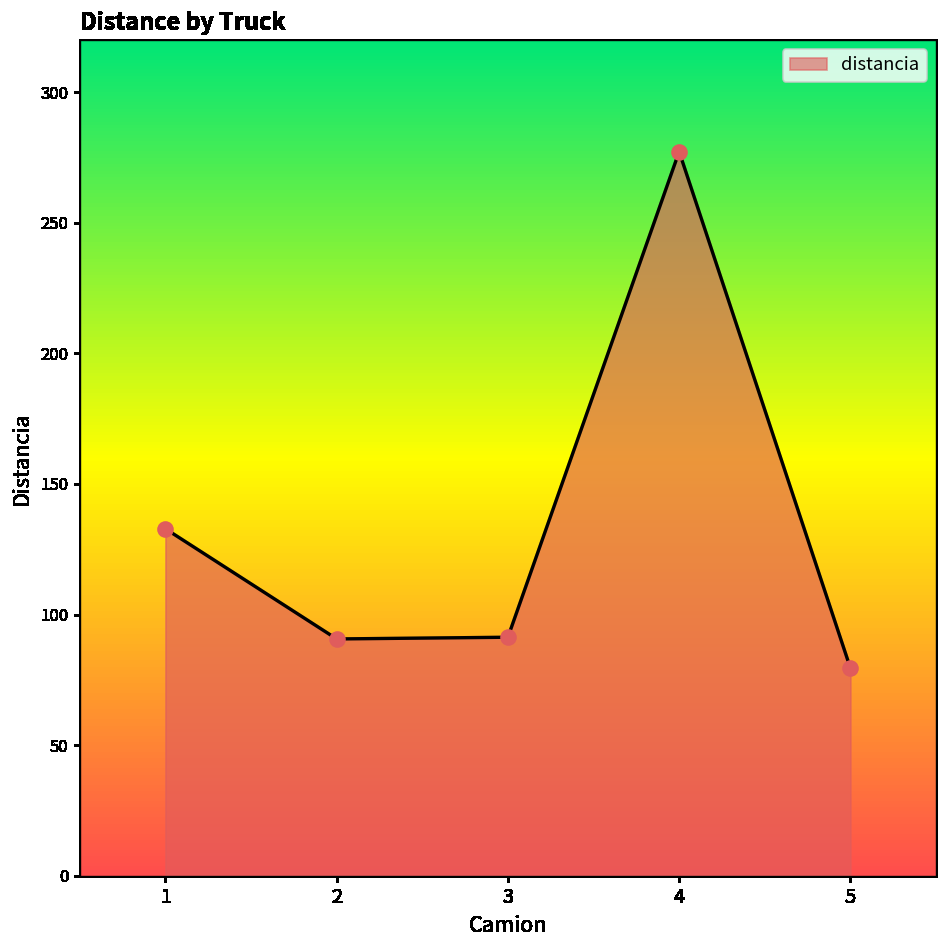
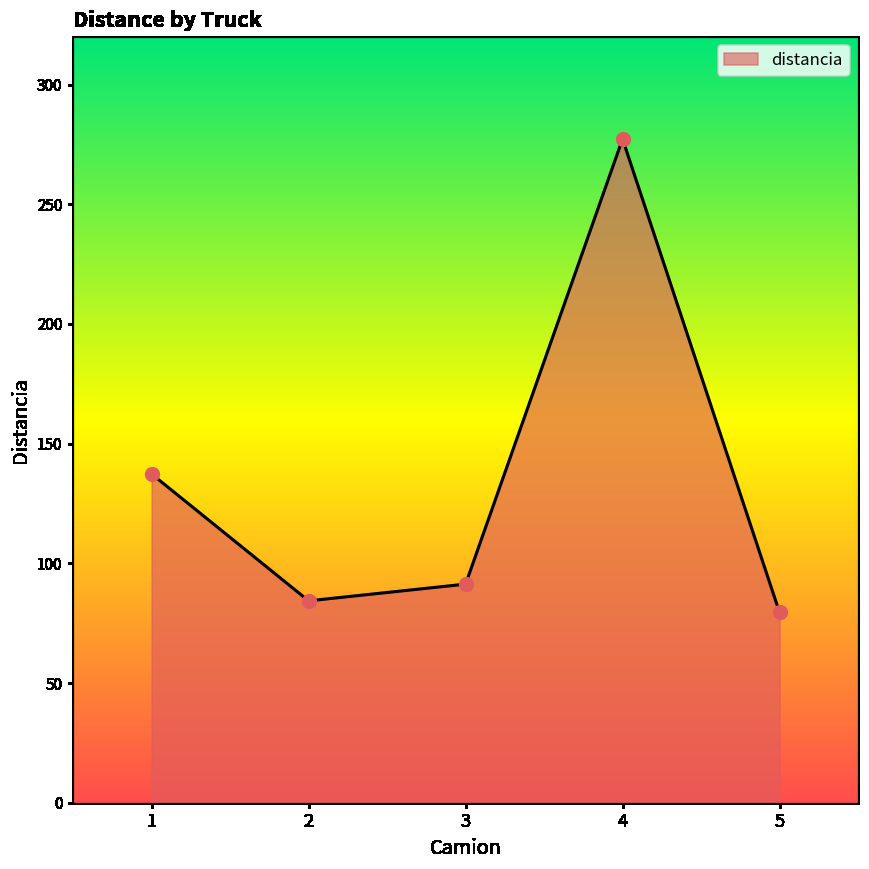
1: 133 -> 137
2: 91 -> 84
